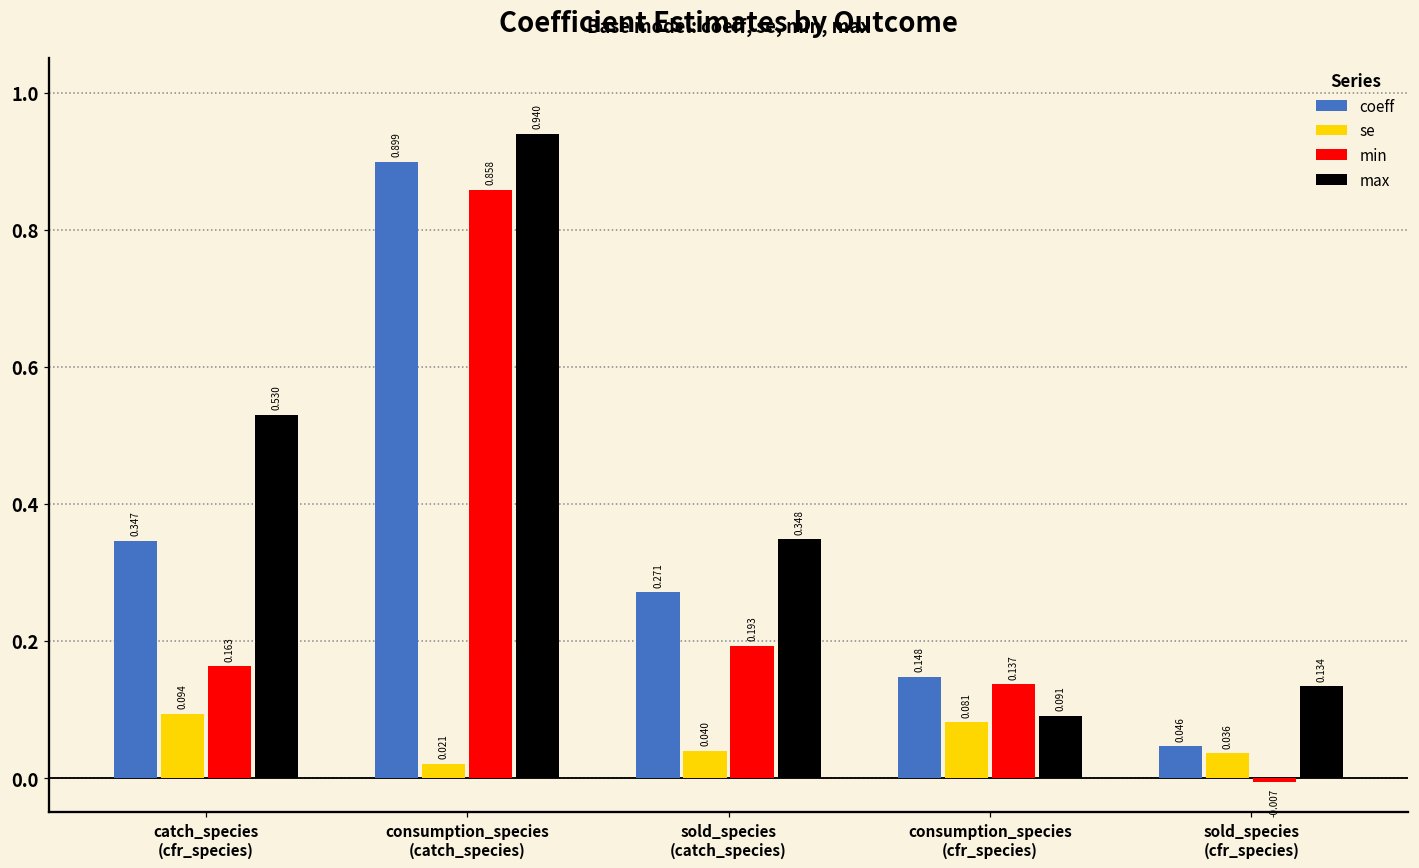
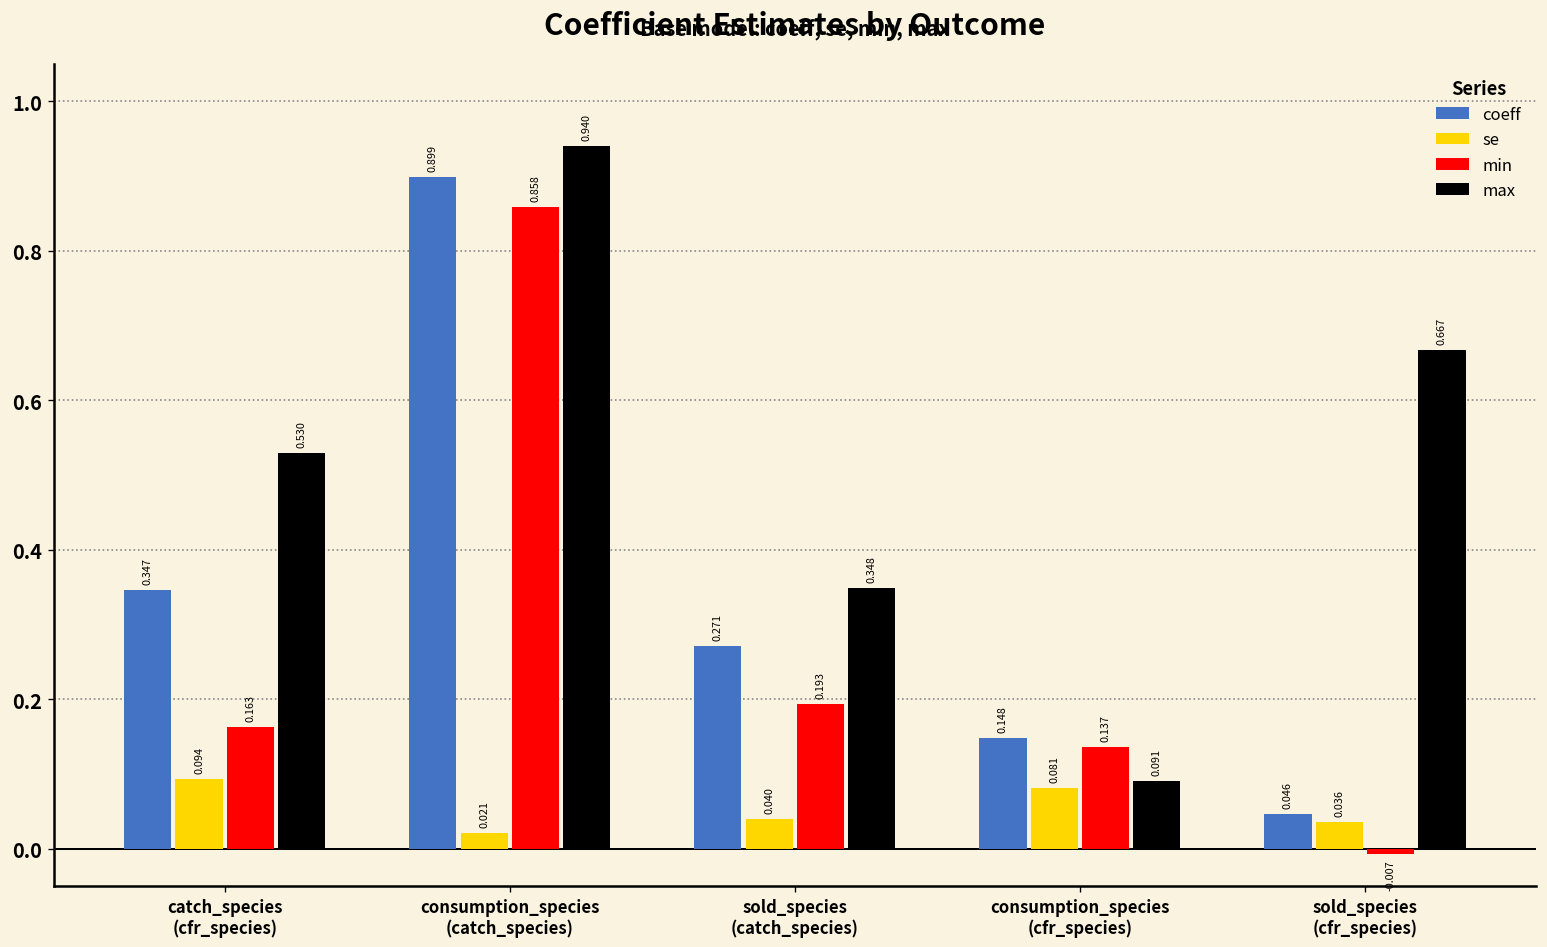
max, sold_species (cfr_species): 0.134 -> 0.667
